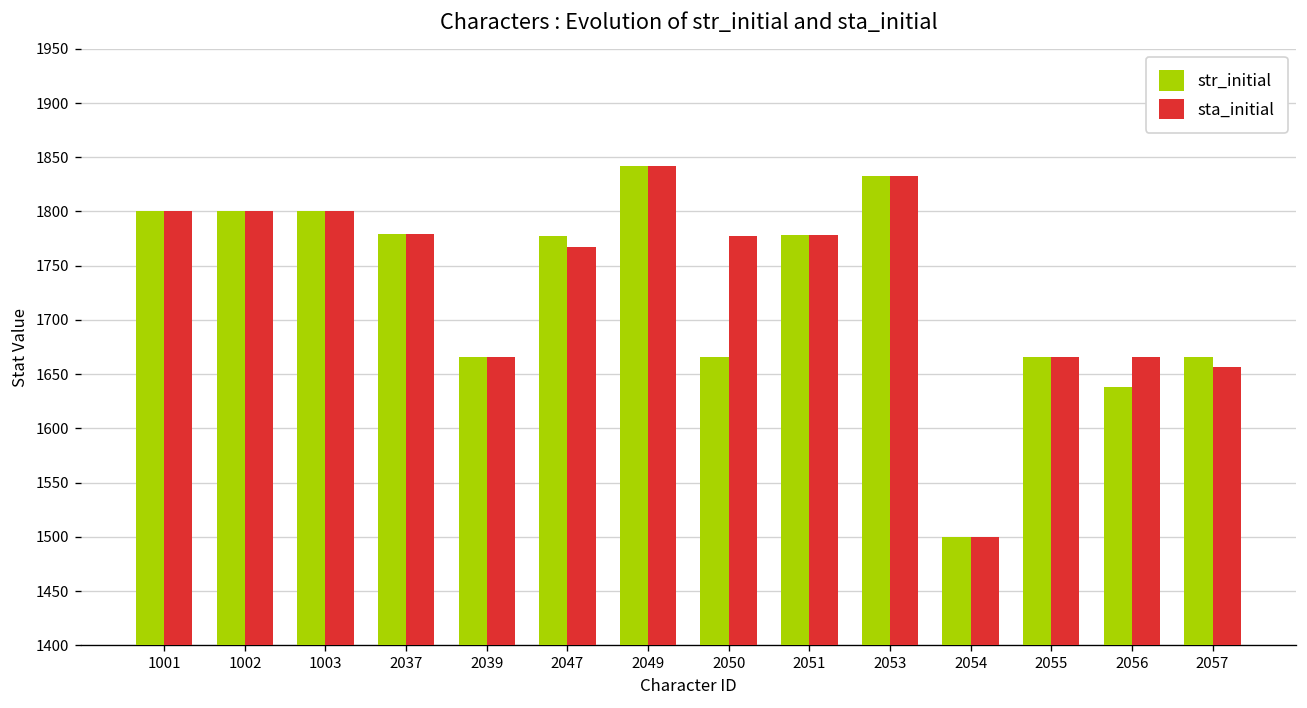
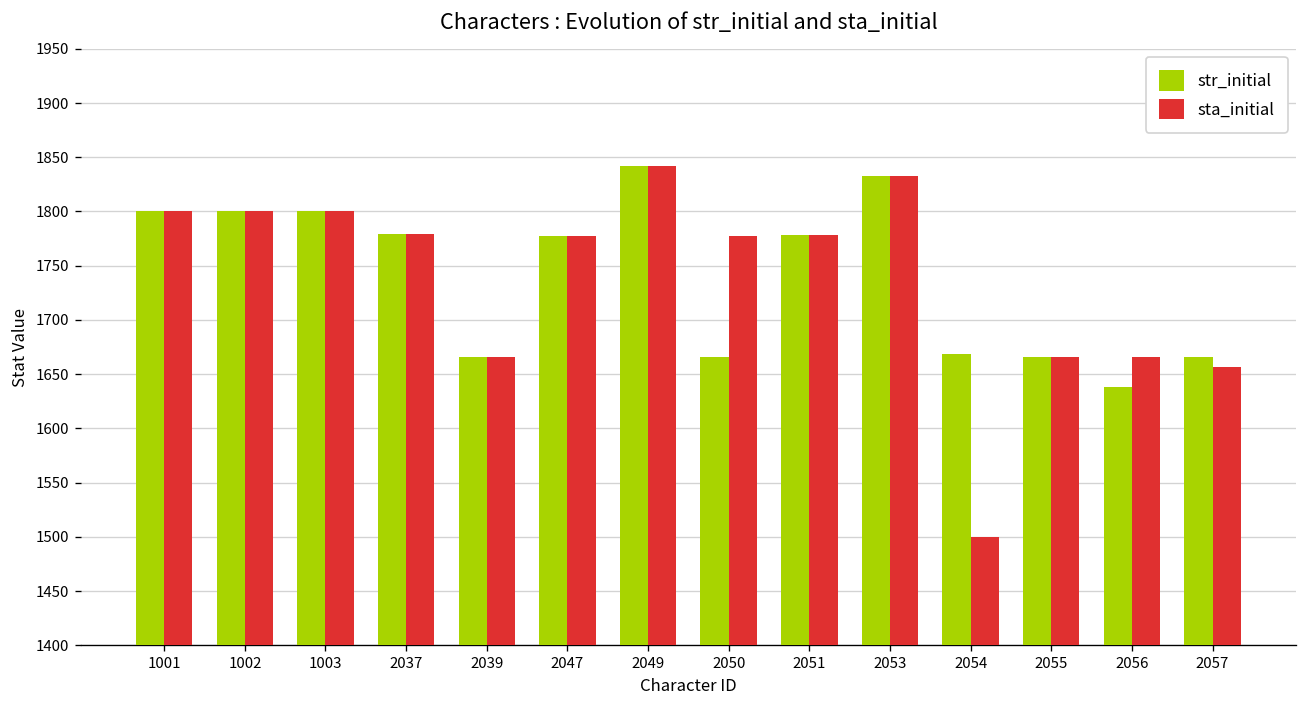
sta_initial, 2047: 1770 -> 1780
str_initial, 2054: 1500 -> 1670
